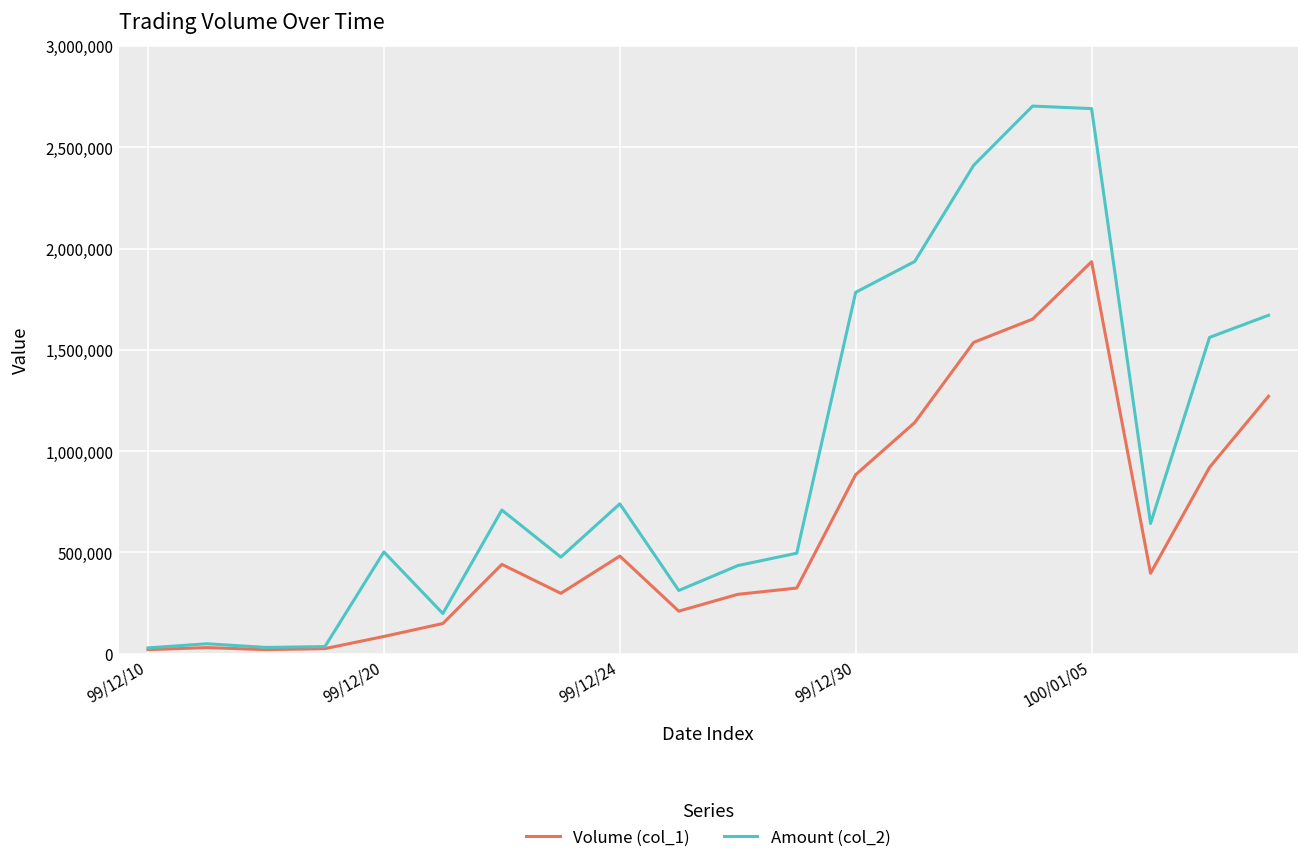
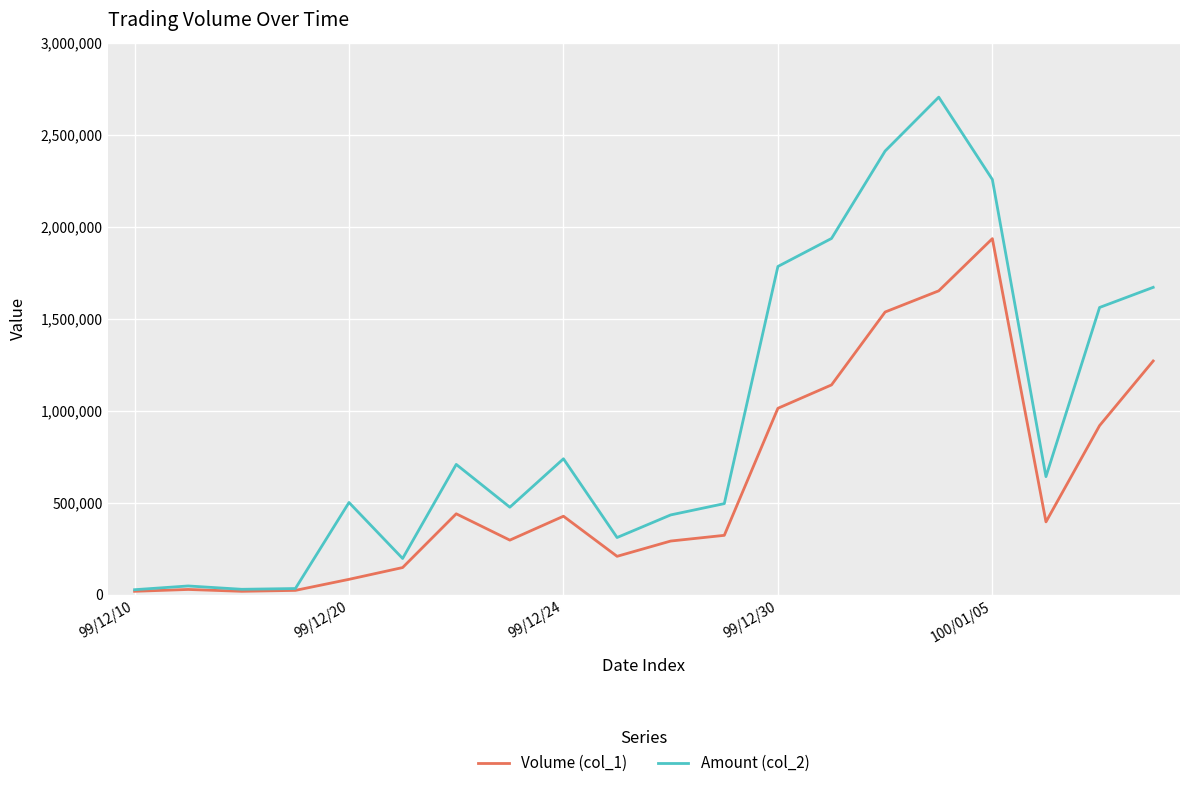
Volume (col_1), 99/12/24: 480,000 -> 430,000
Volume (col_1), 99/12/30: 880,000 -> 1,010,000
Amount (col_2), 100/01/05: 2,690,000 -> 2,260,000
